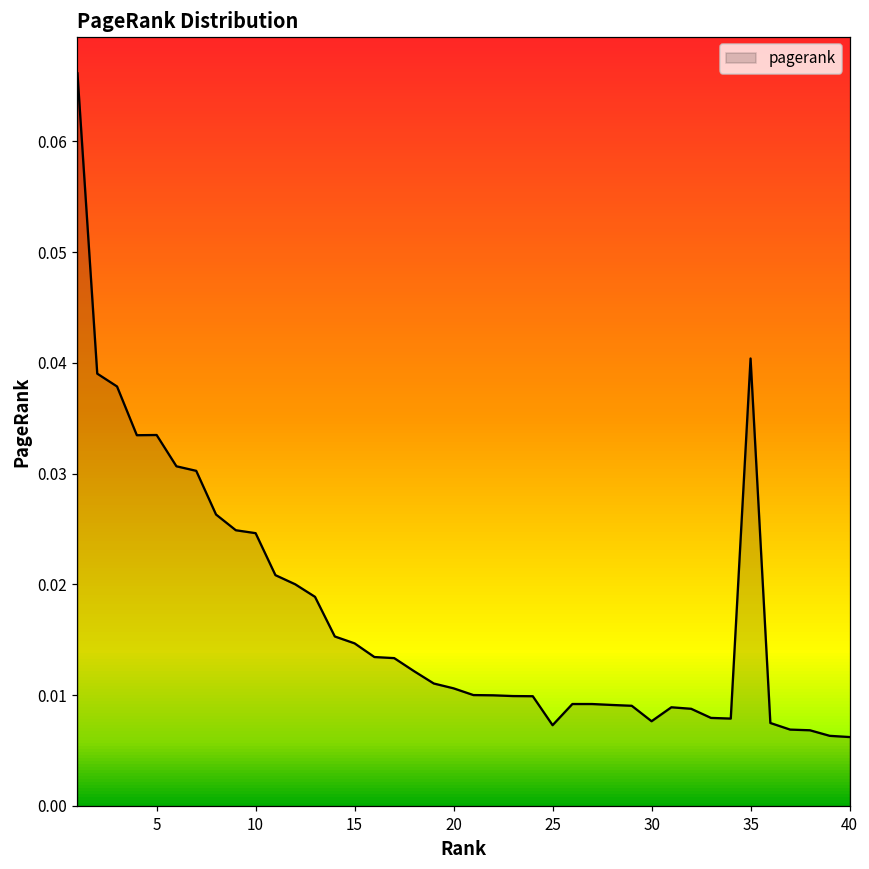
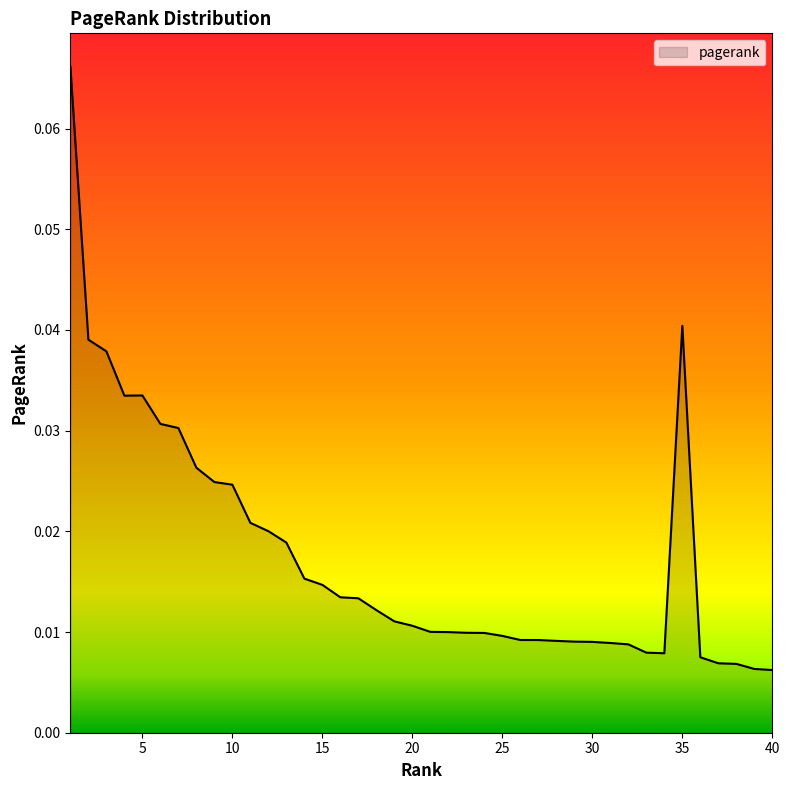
25: 0.0073 -> 0.0096
30: 0.0077 -> 0.0090
